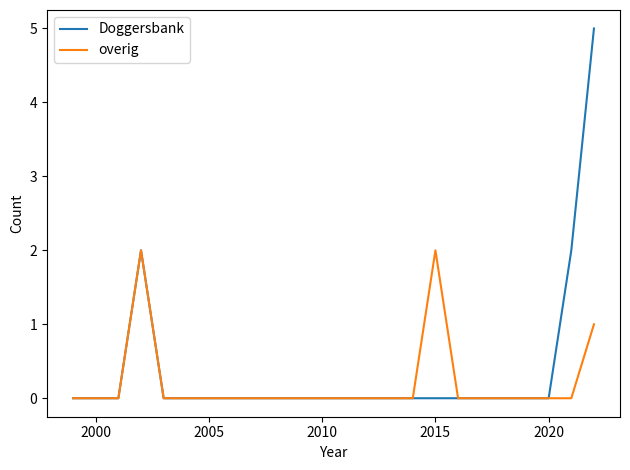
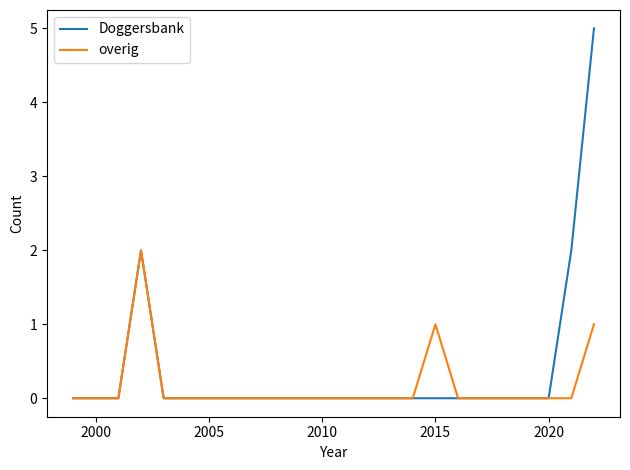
overig, 2015: 2 -> 1
